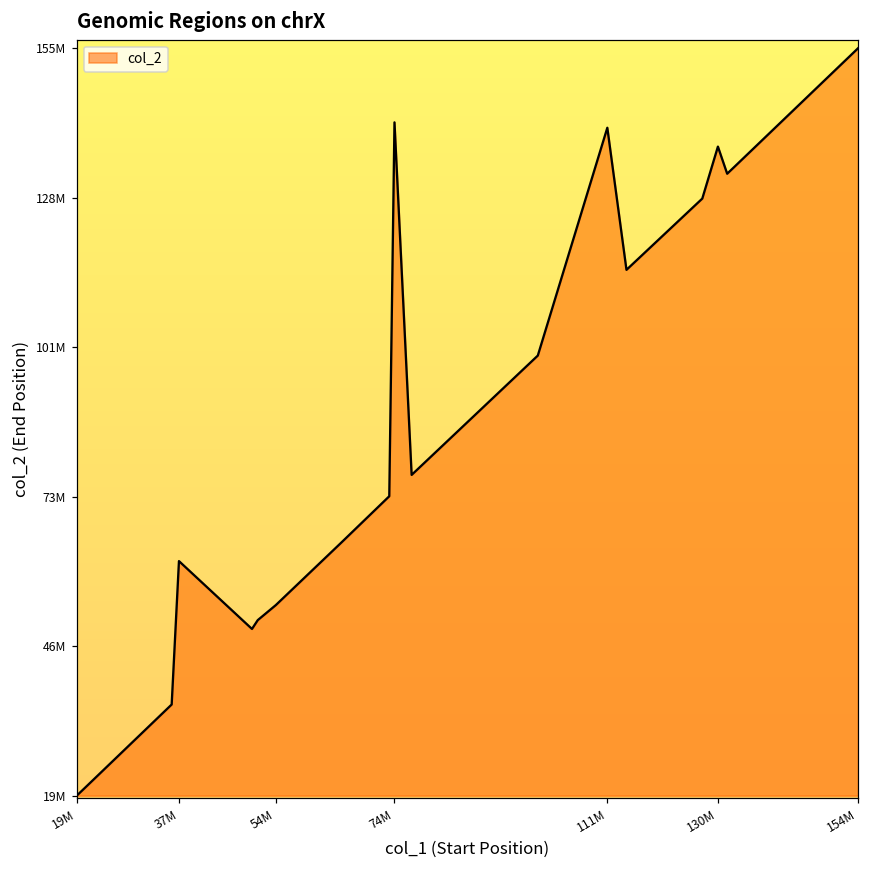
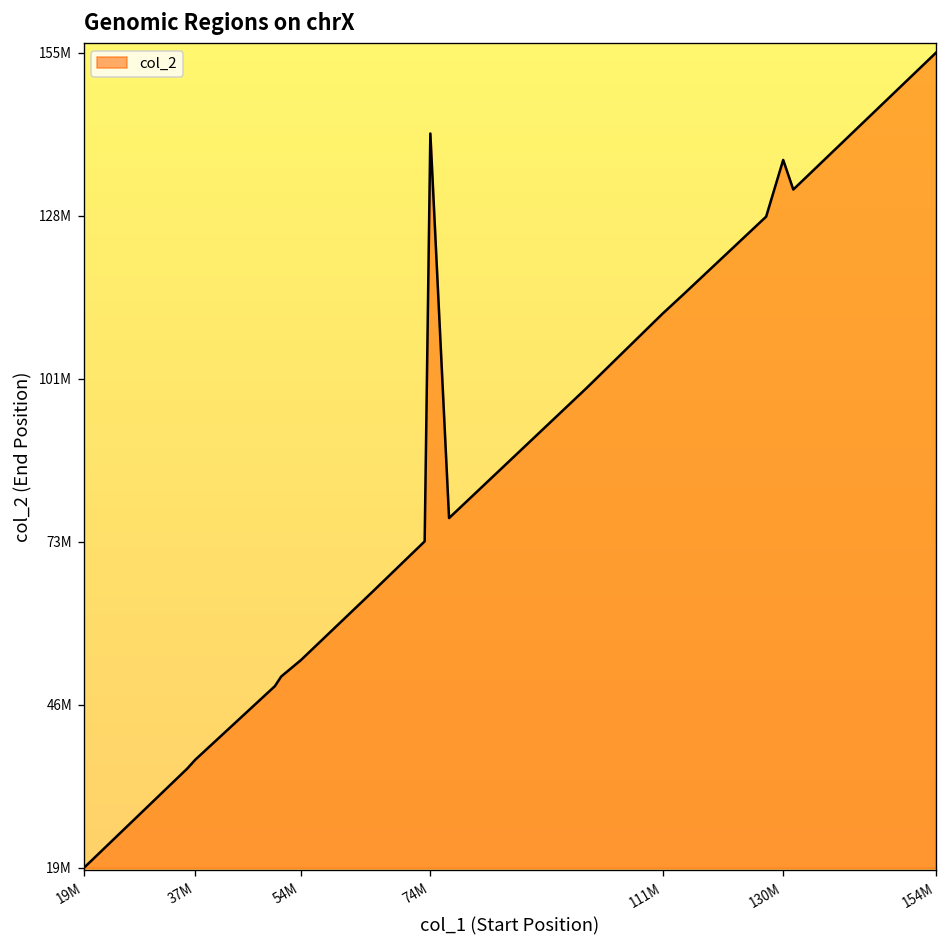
37M: 62000000 -> 38000000
111M: 141000000 -> 112000000
